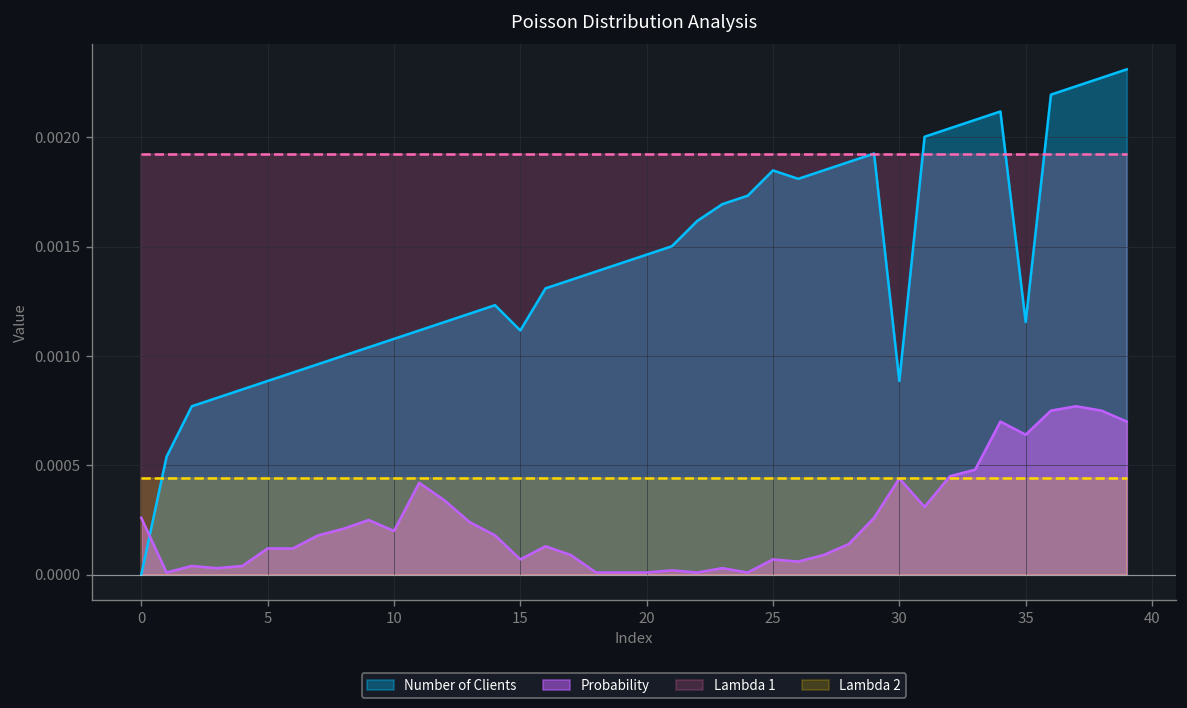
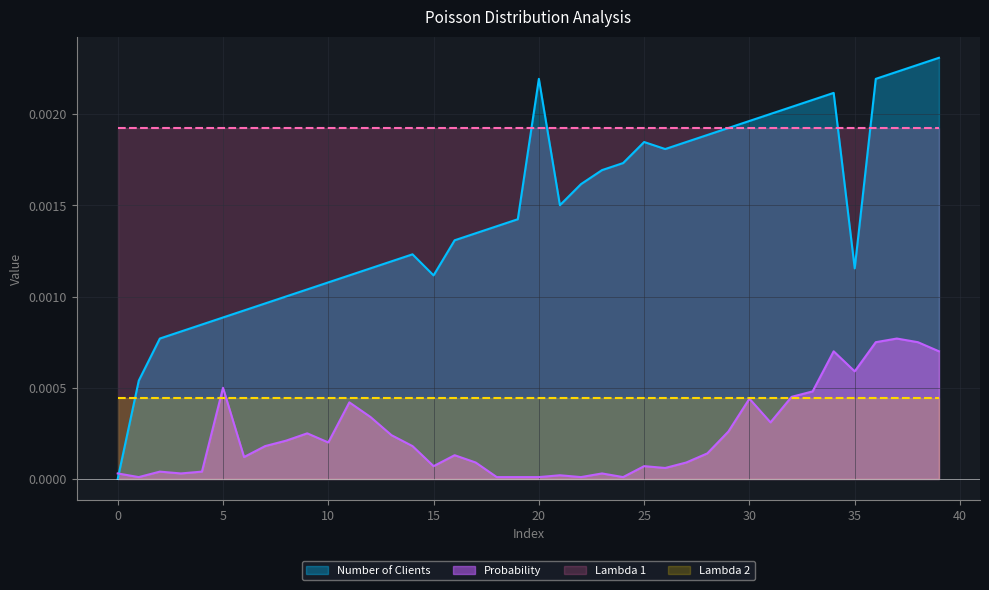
Probability, 0: 0.00026 -> 0.00003
Probability, 5: 0.00012 -> 0.00050
Number of Clients, 20: 0.00146 -> 0.00219
Number of Clients, 30: 0.00089 -> 0.00196
Probability, 35: 0.00064 -> 0.00059
